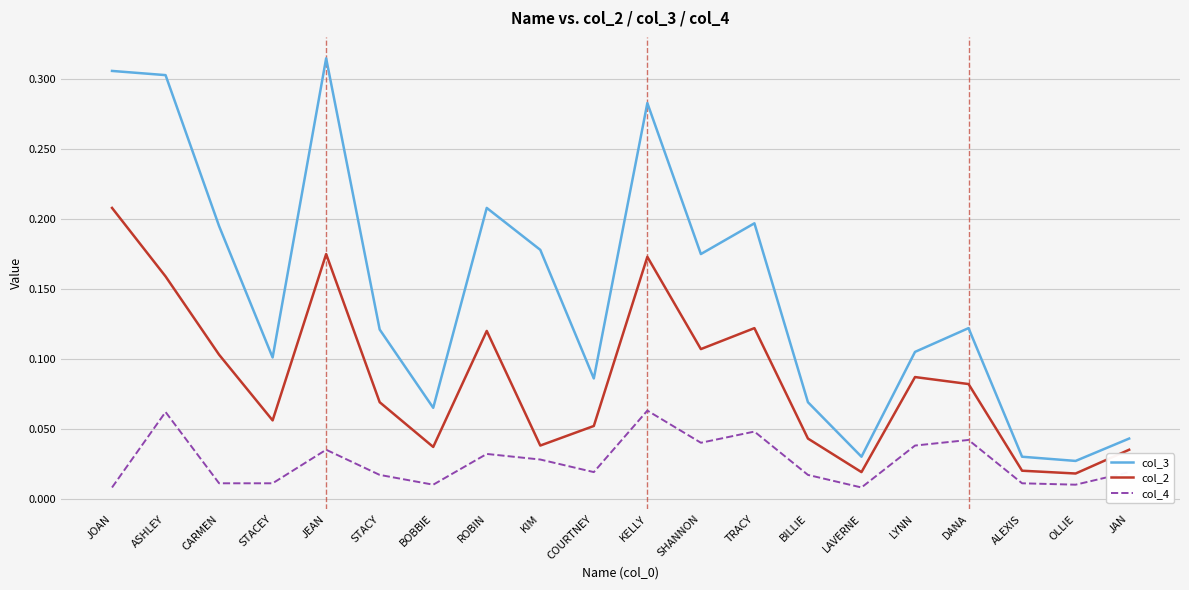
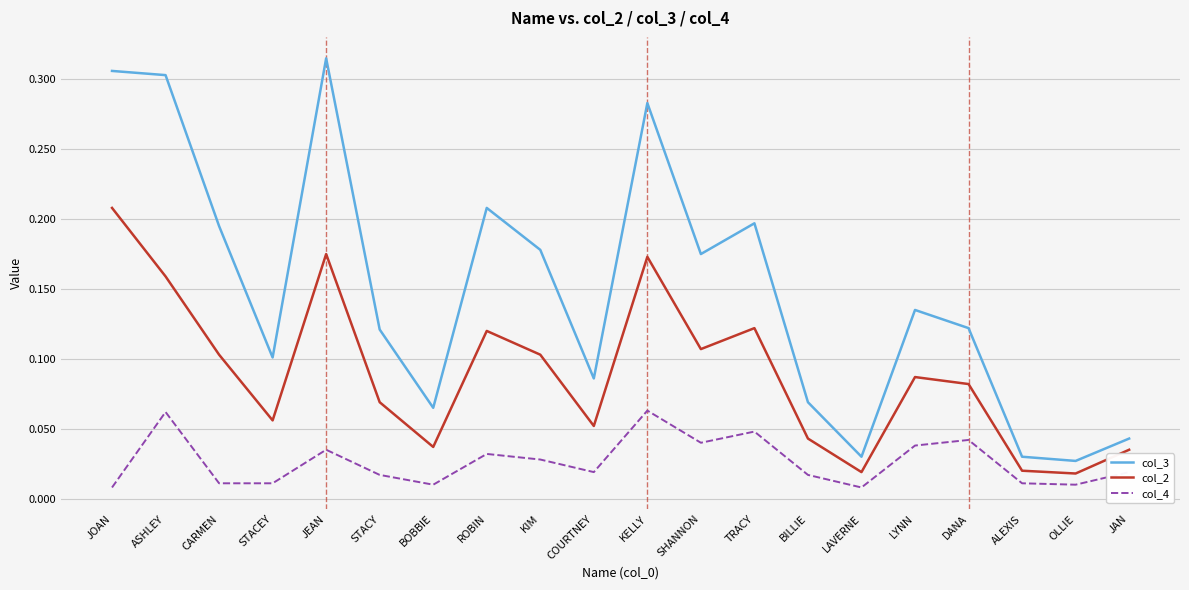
col_2, KIM: 0.038 -> 0.103
col_3, LYNN: 0.105 -> 0.135
